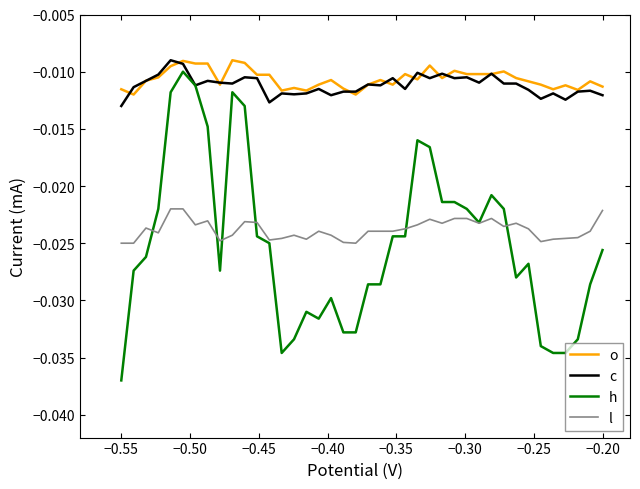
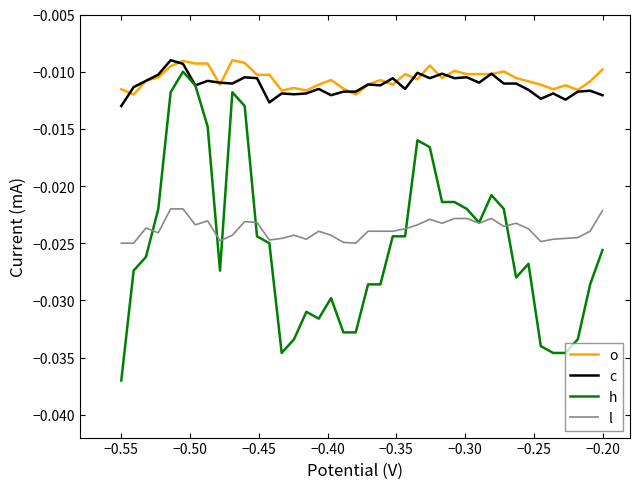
o, −0.20: -0.0113 -> -0.0098
